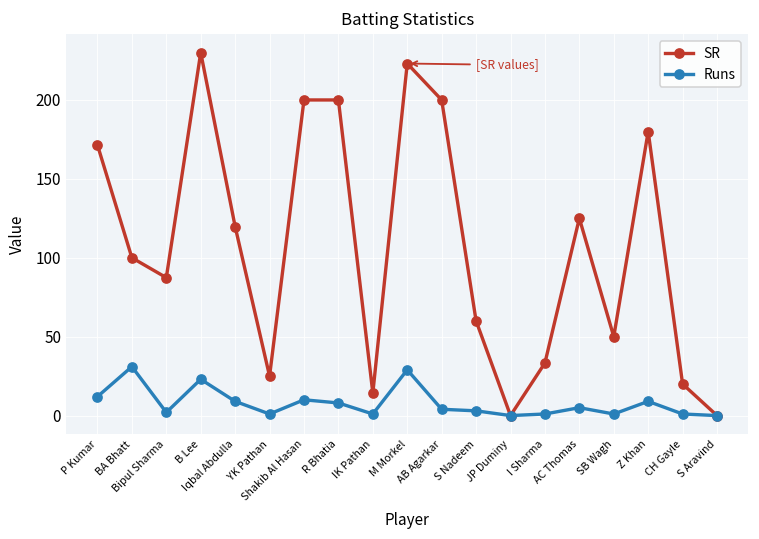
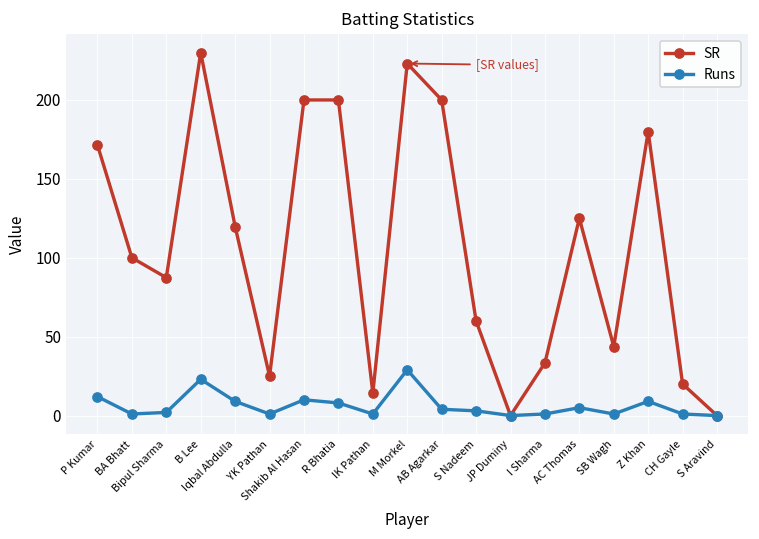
Runs, BA Bhatt: 31 -> 1
SR, SB Wagh: 50 -> 44
